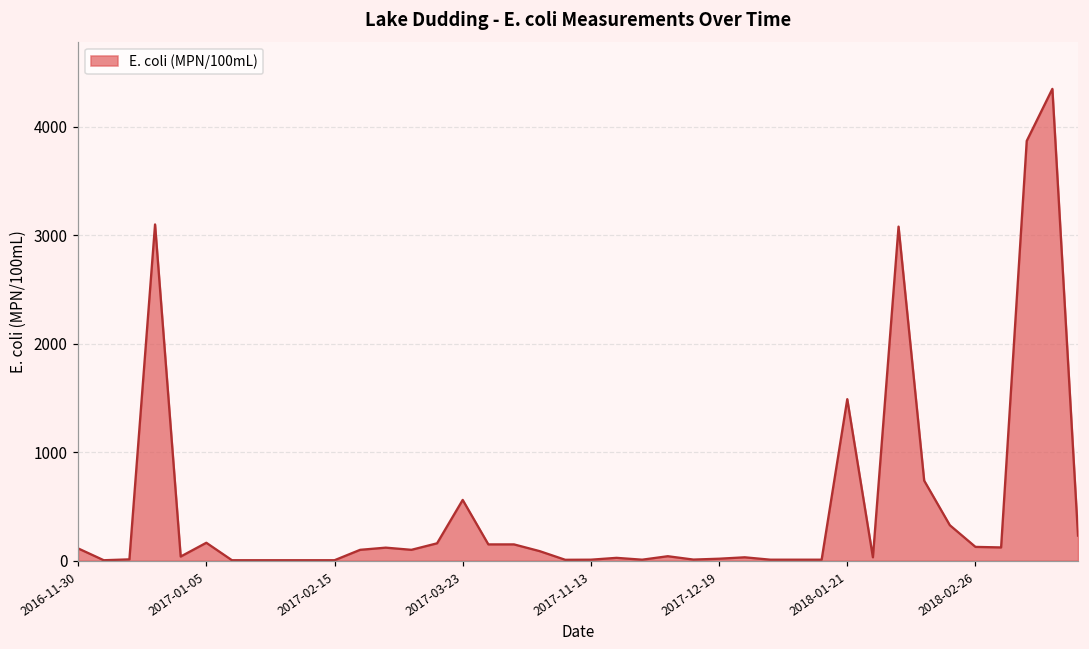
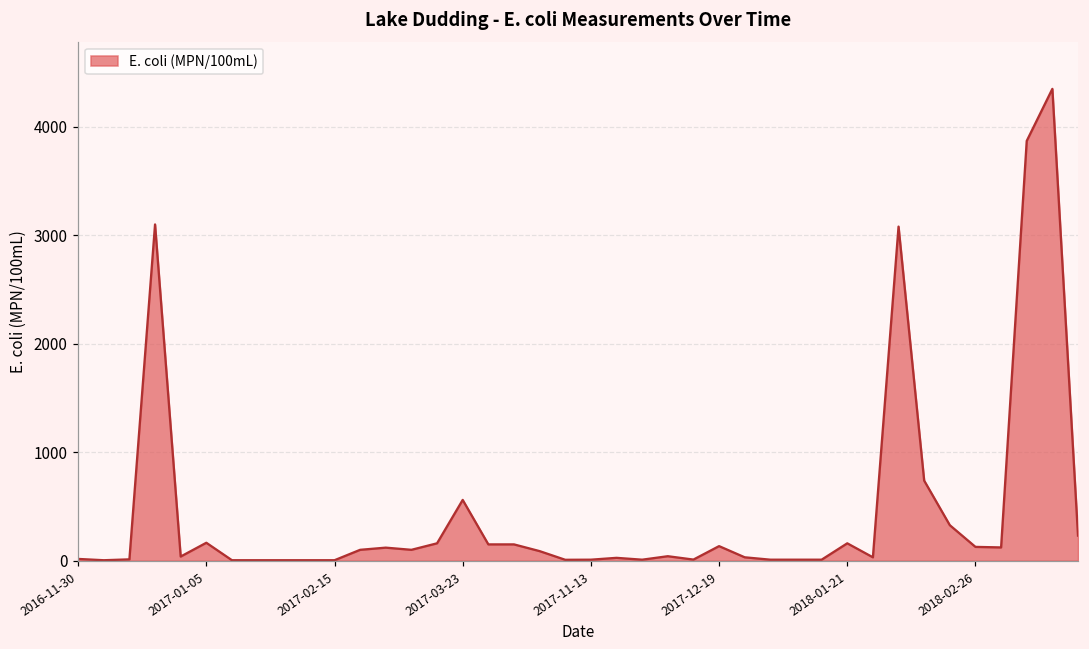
2016-11-30: 100 -> 0
2017-12-19: 0 -> 100
2018-01-21: 1500 -> 200
